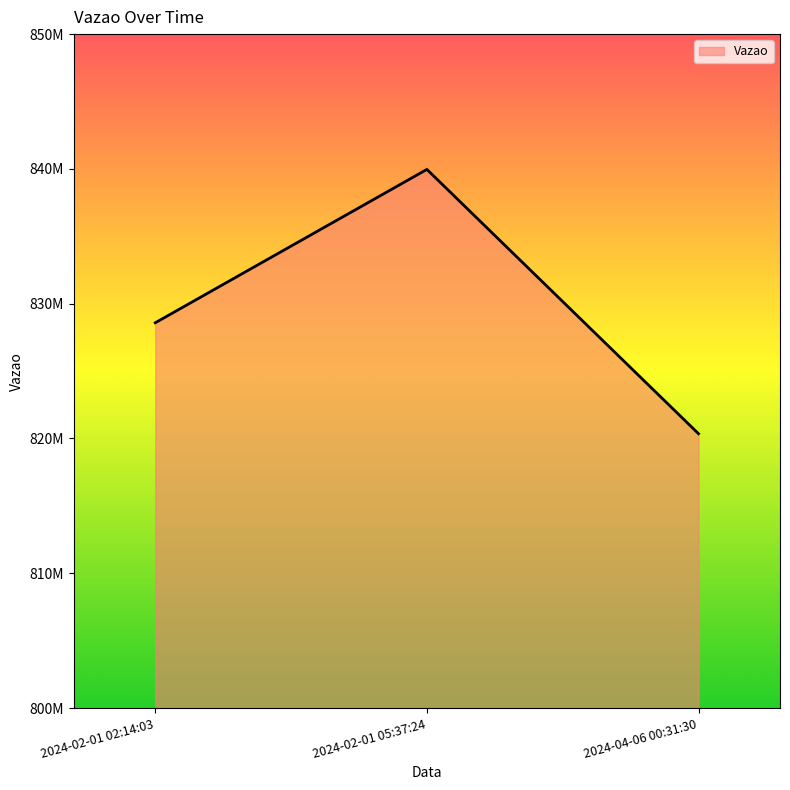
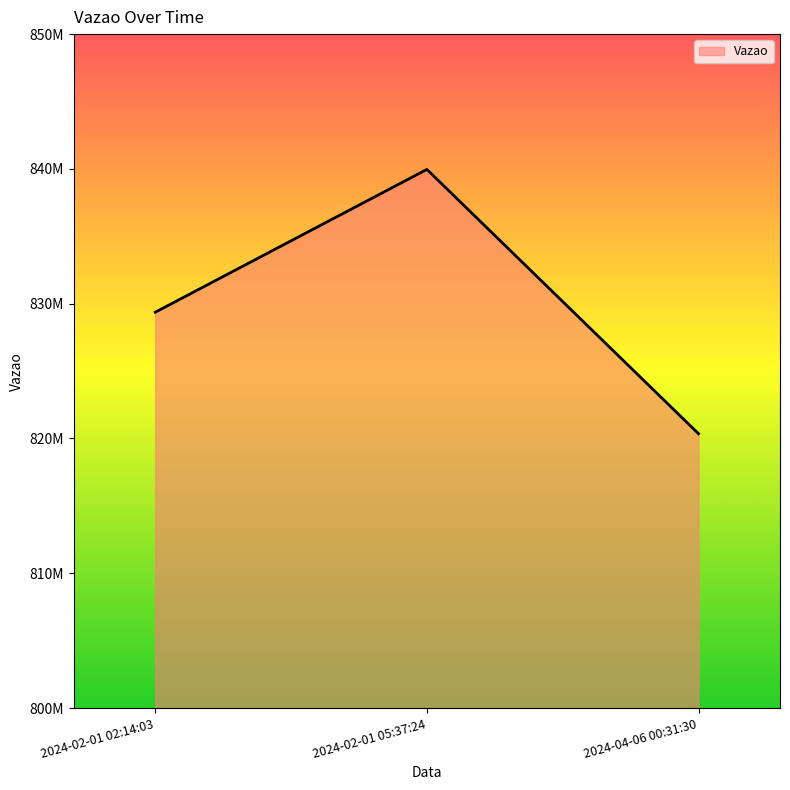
2024-02-01 02:14:03: 828600000 -> 829400000
